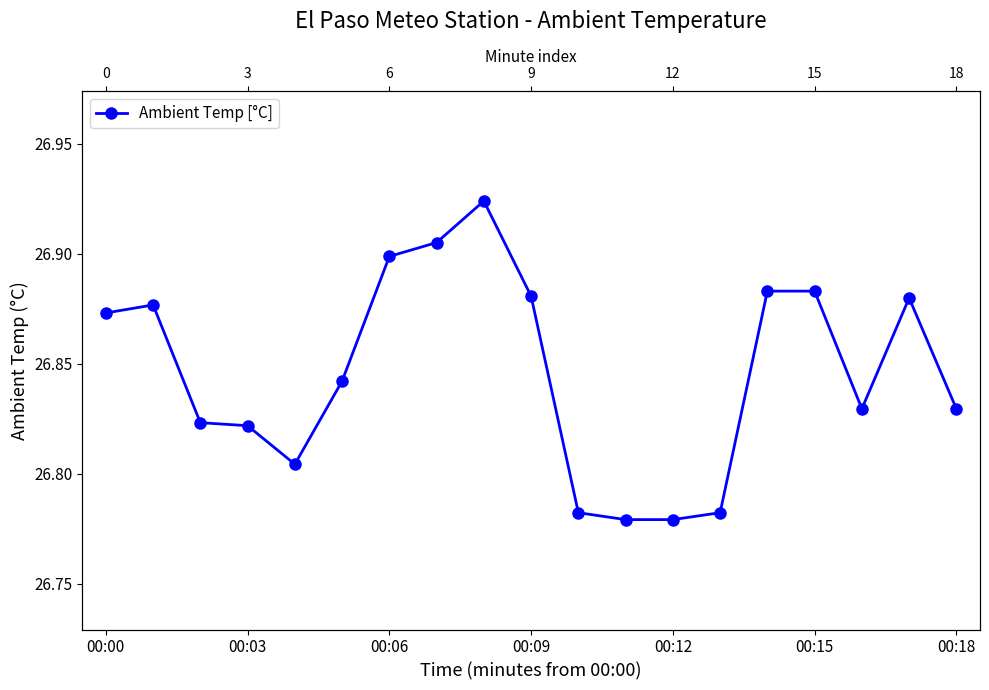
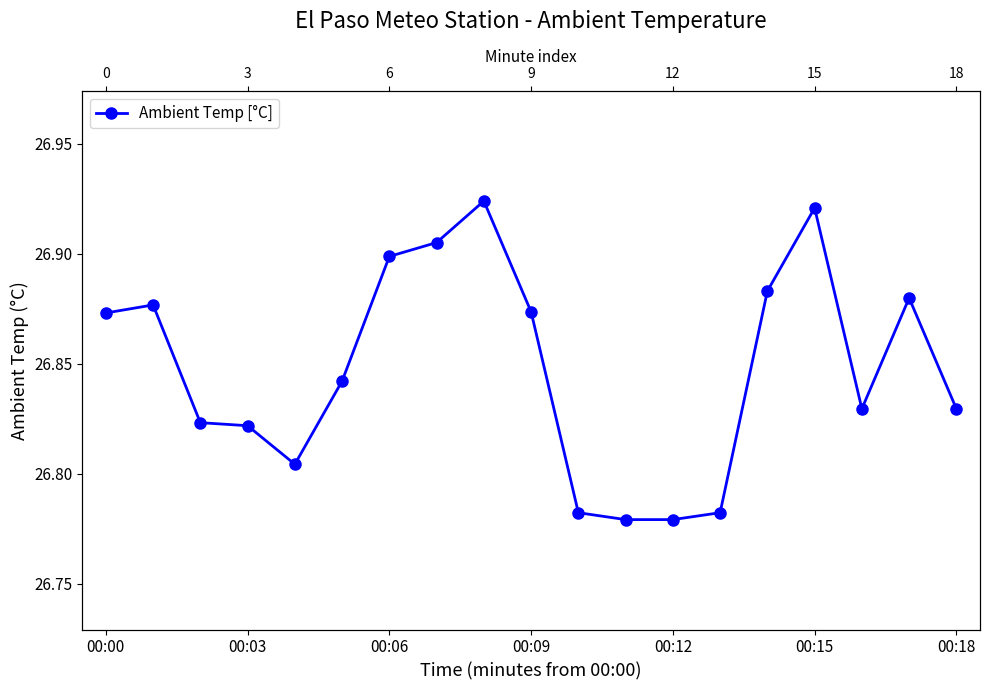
00:09: 26.881 -> 26.874
00:15: 26.883 -> 26.921
